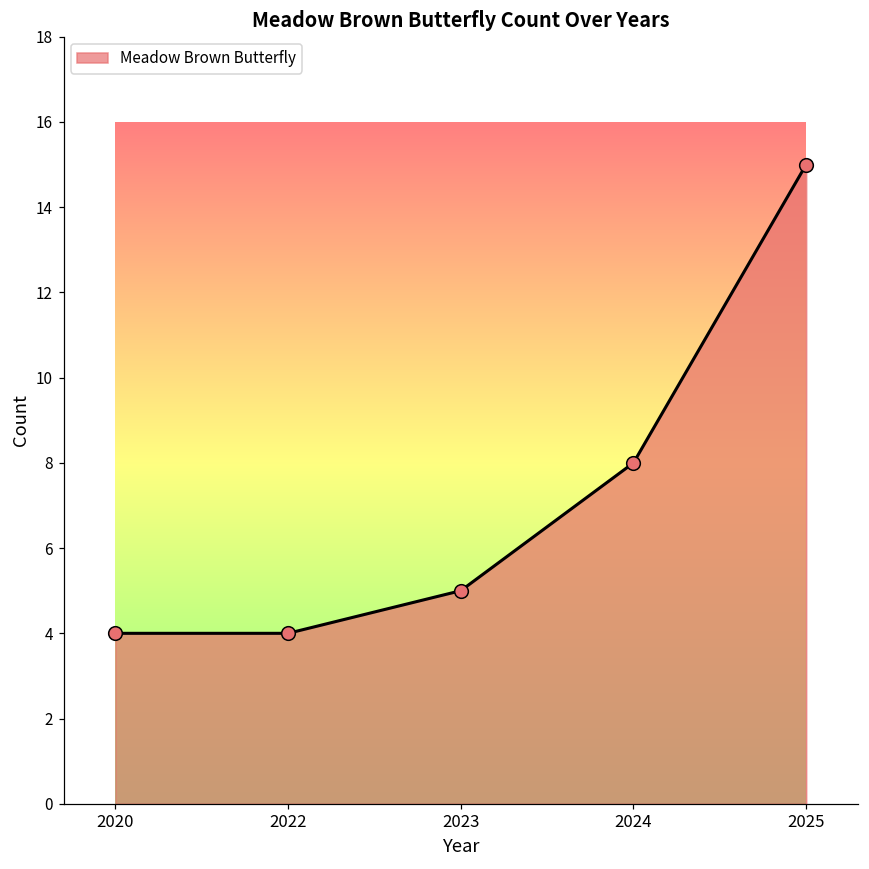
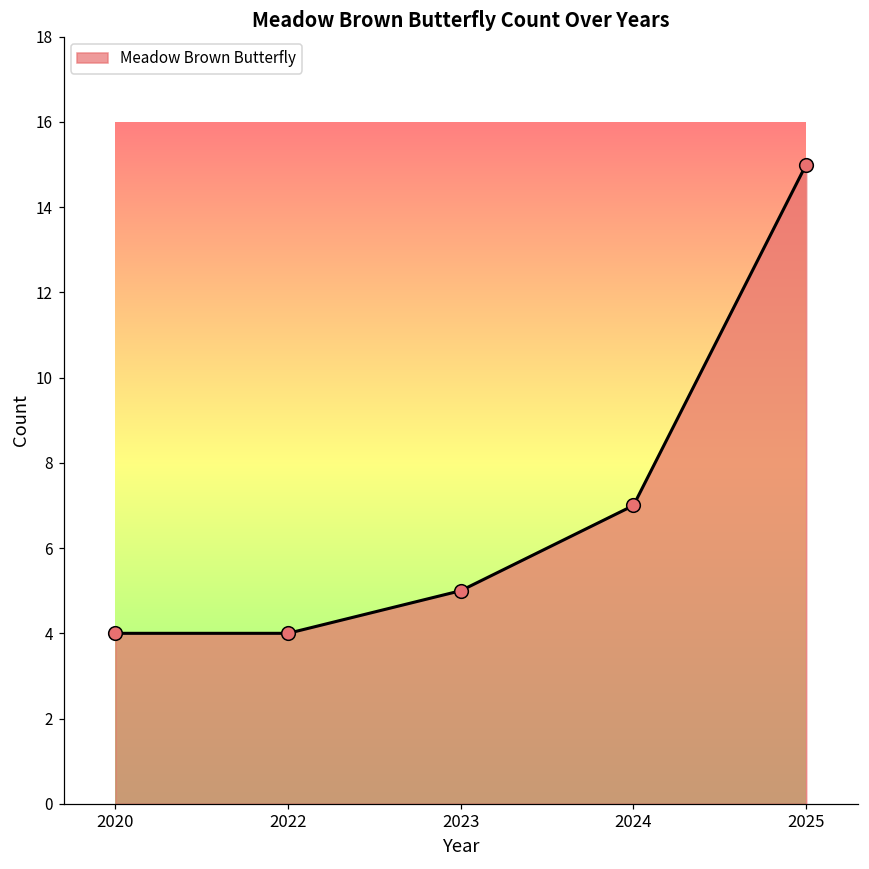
2024: 8 -> 7
